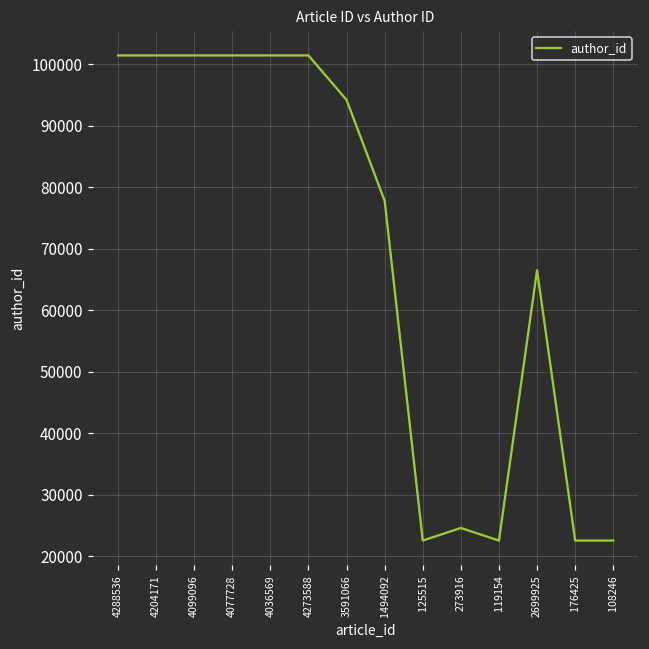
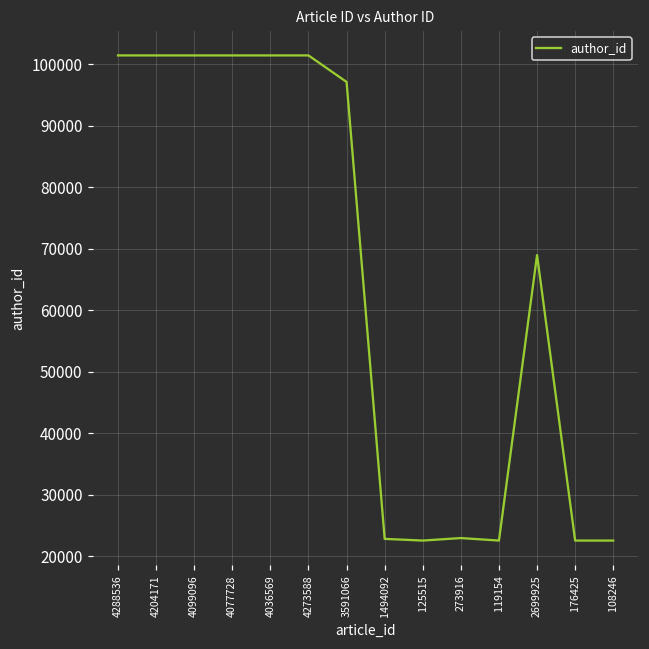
3591066: 94000 -> 97000
1494092: 78000 -> 23000
273916: 25000 -> 23000
2699925: 66000 -> 69000
